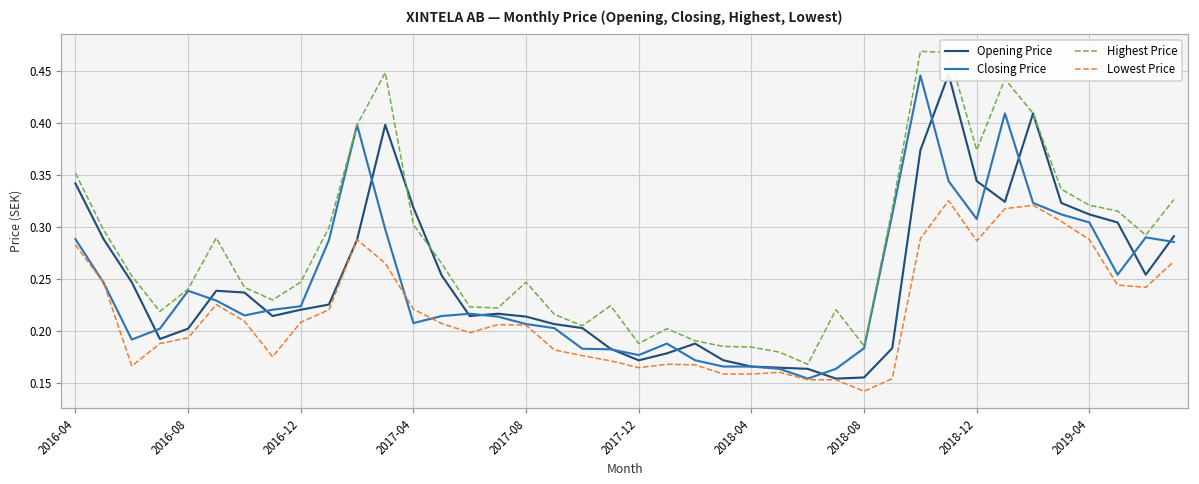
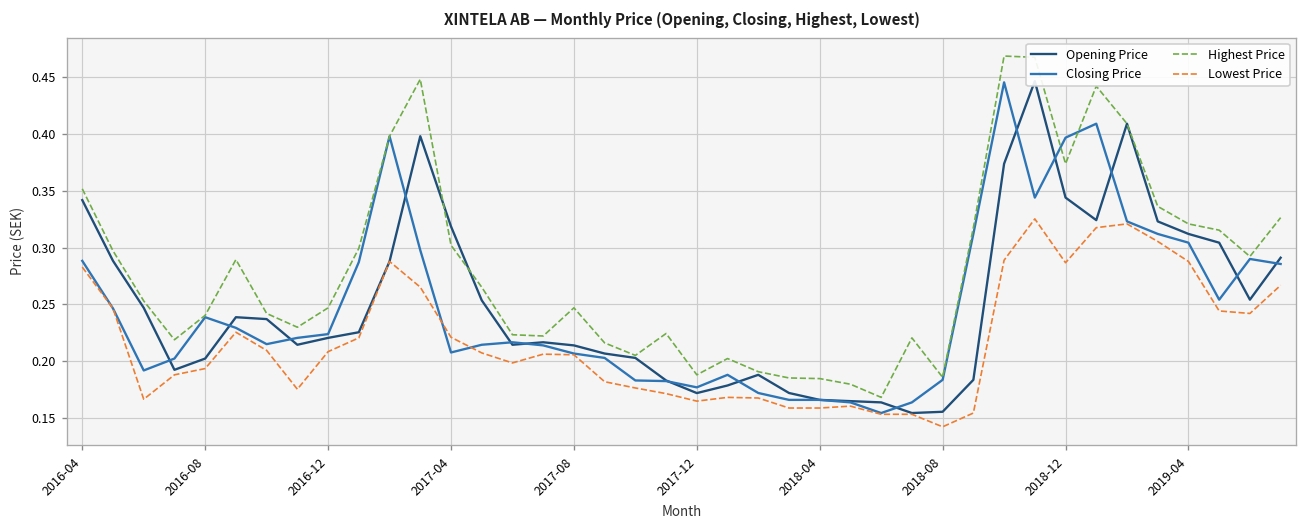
Closing Price, 2018-12: 0.31 -> 0.40
